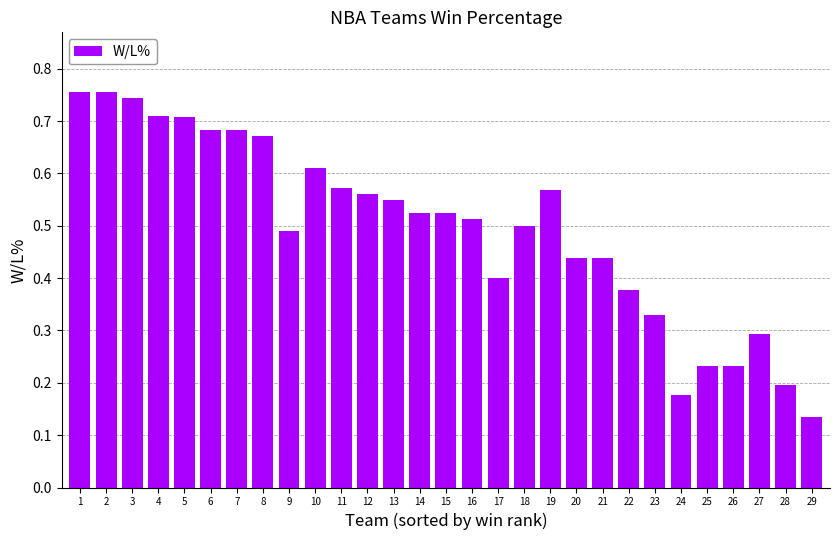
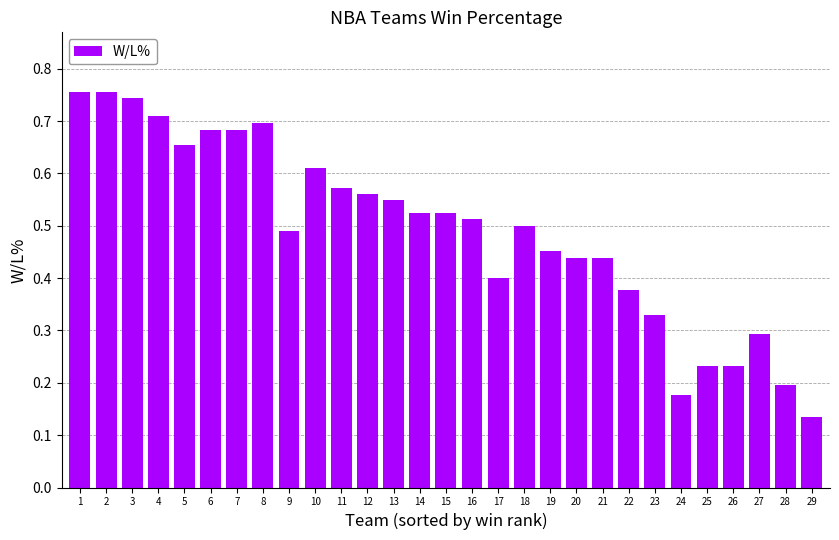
5: 0.71 -> 0.65
8: 0.67 -> 0.70
19: 0.57 -> 0.45
